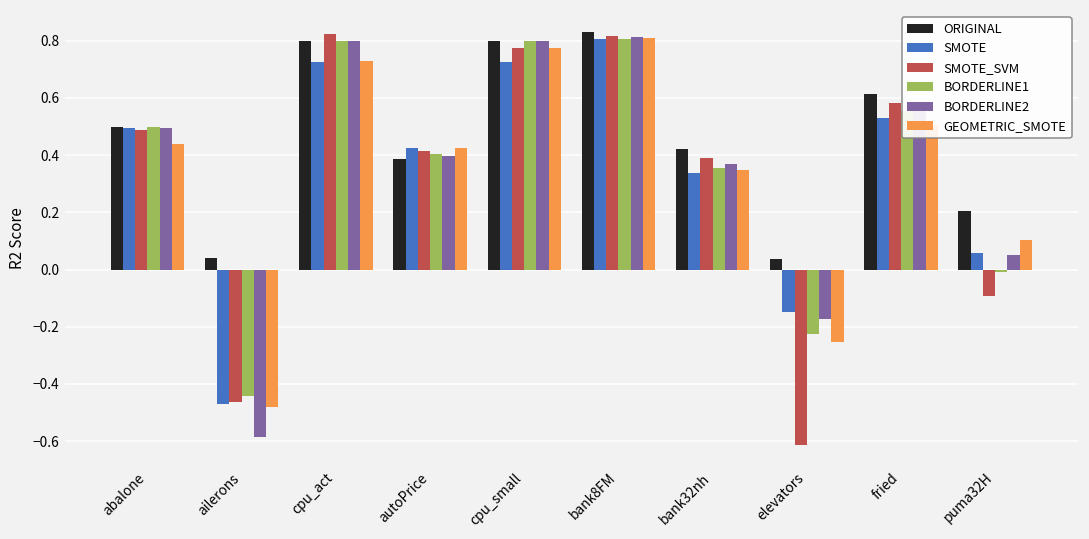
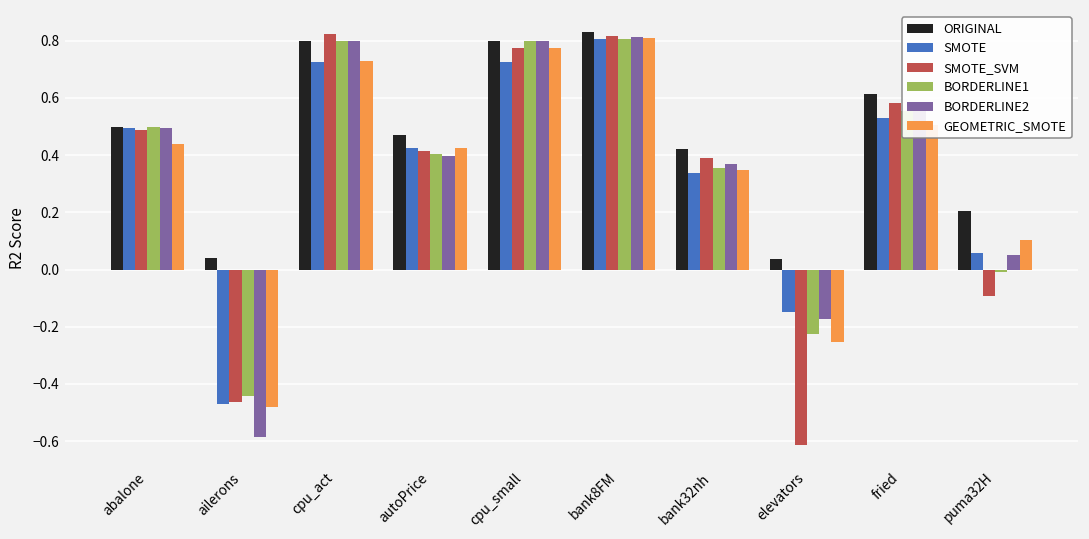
ORIGINAL, autoPrice: 0.39 -> 0.47
